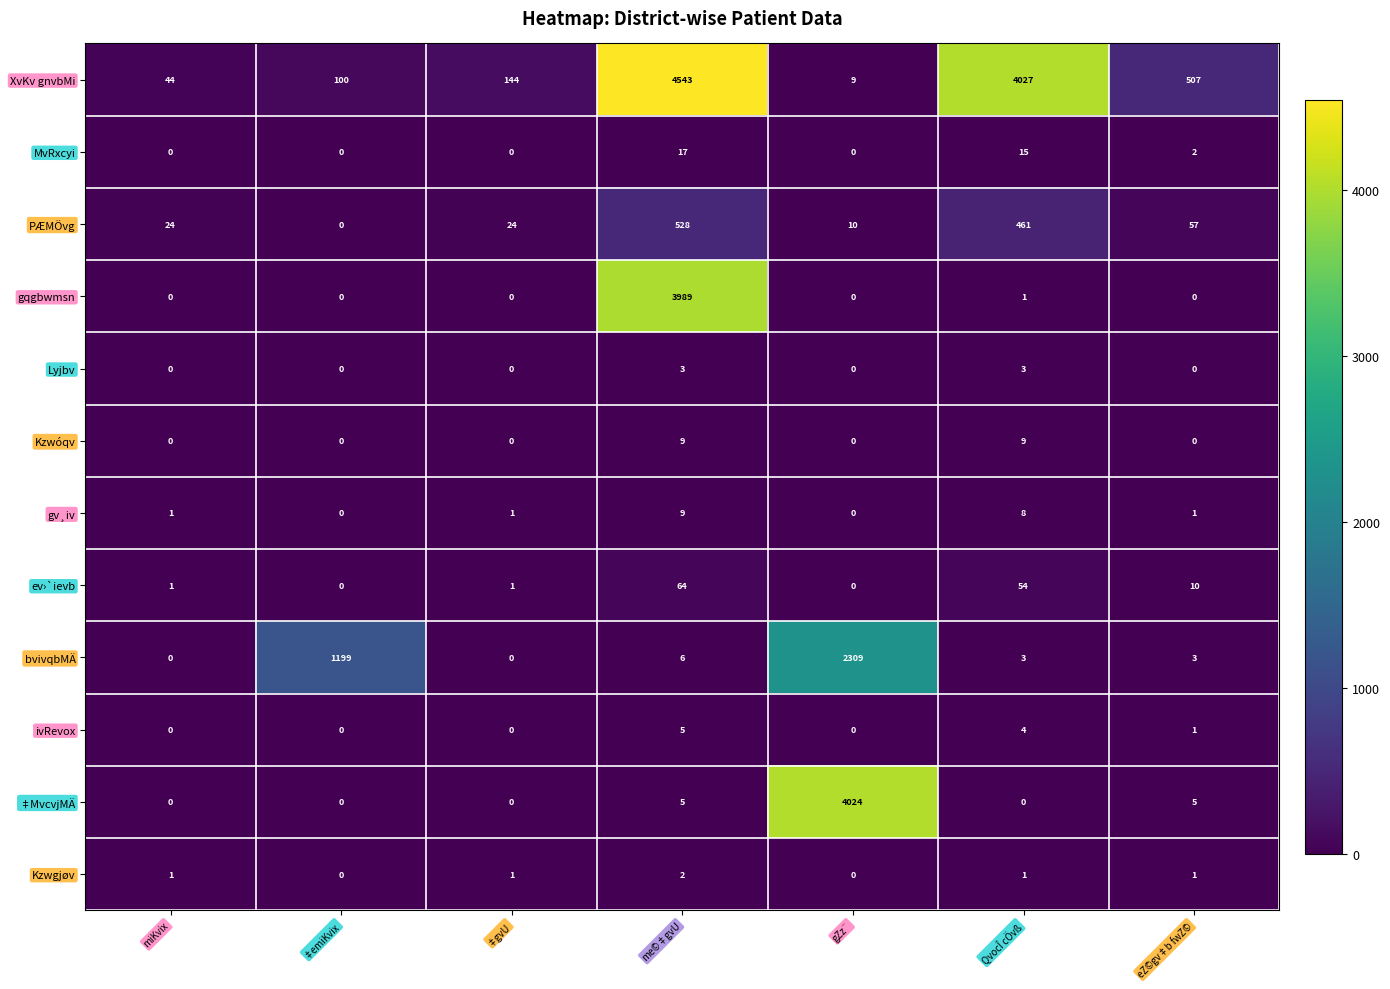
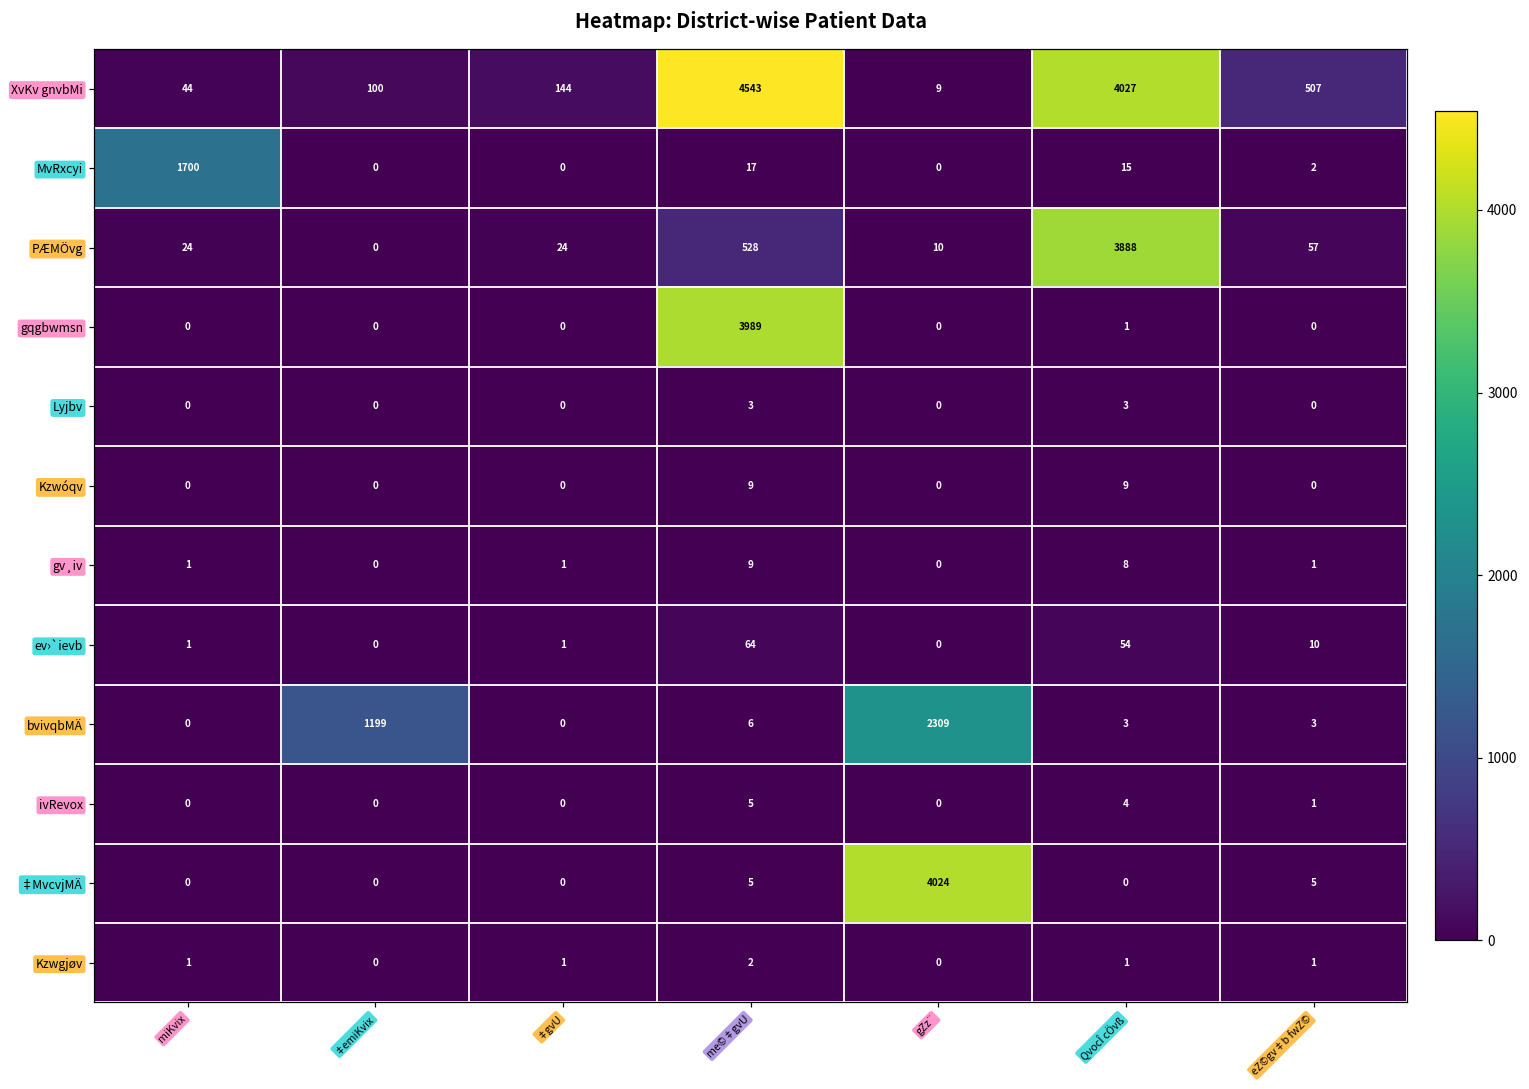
MvRxcyi, miKvix: 0 -> 1700
PÆMÖvg, QvocÎ cÖvß: 461 -> 3888
